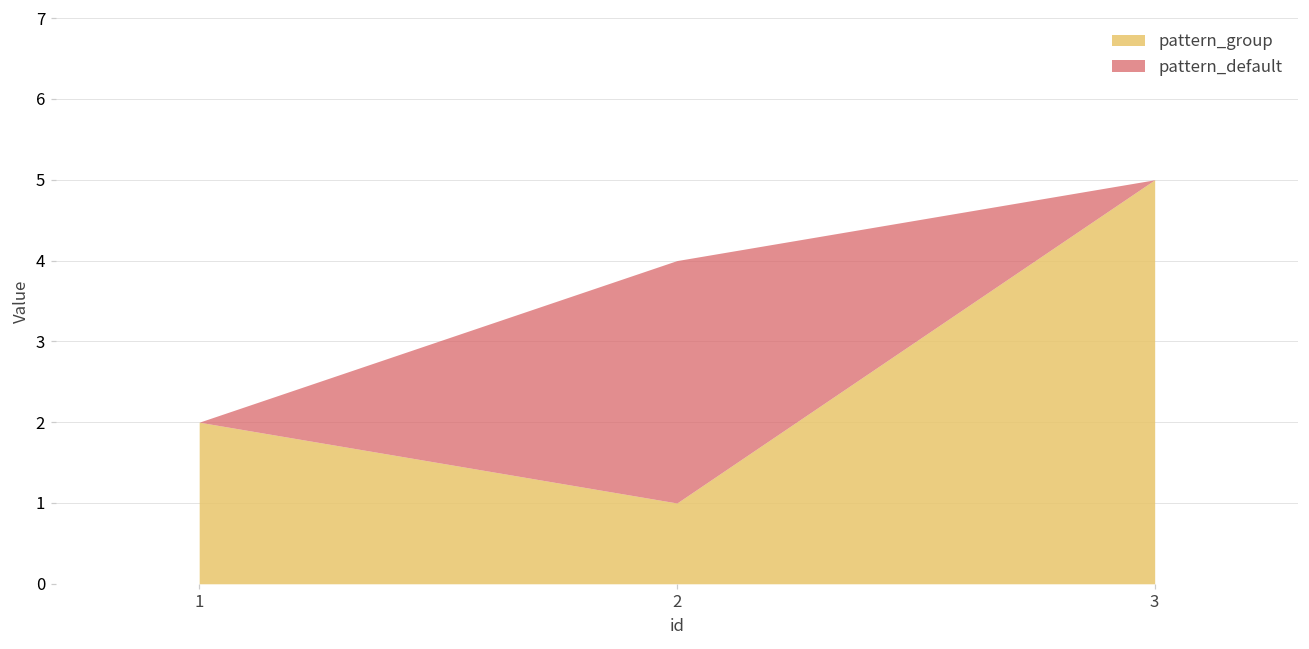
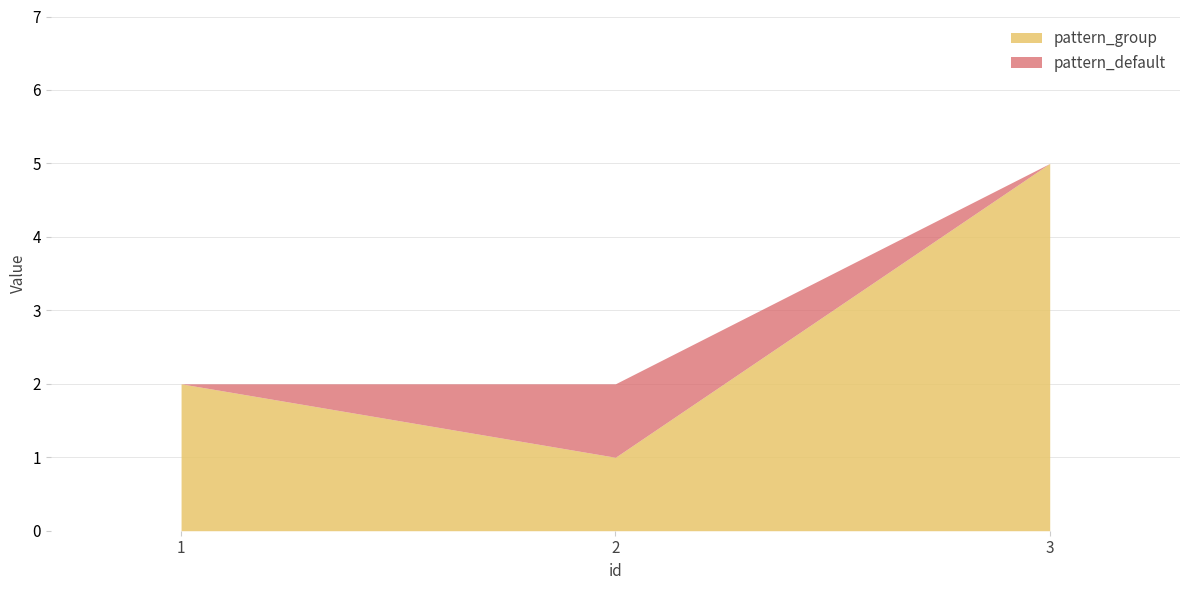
pattern_default, 2: 3 -> 1
